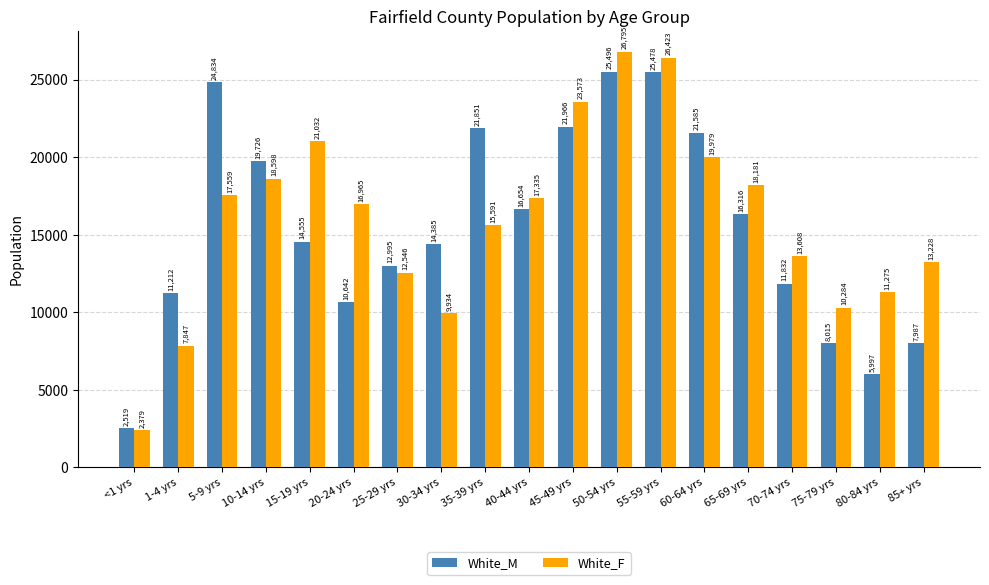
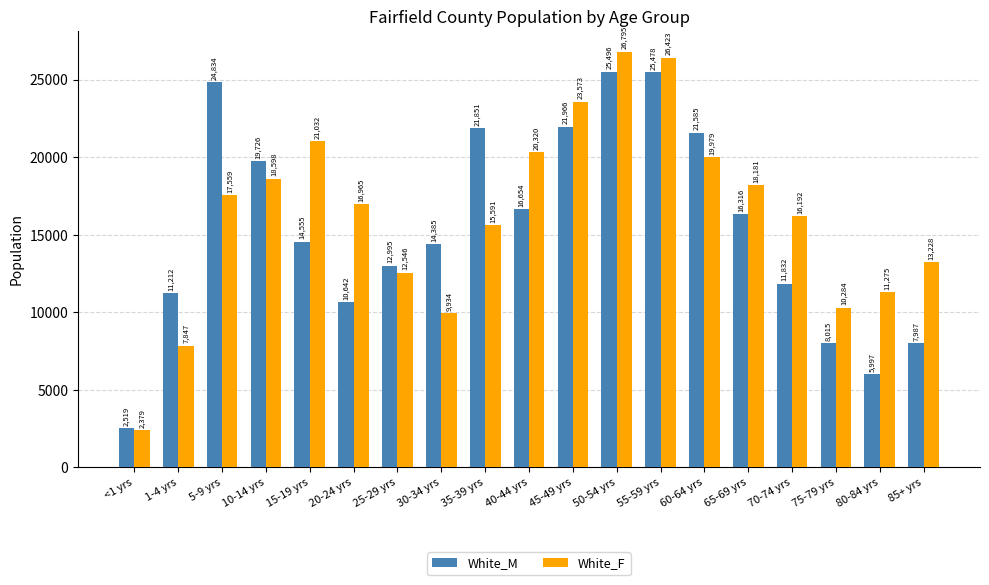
White_F, 40-44 yrs: 17,335 -> 20,320
White_F, 70-74 yrs: 13,608 -> 16,192
